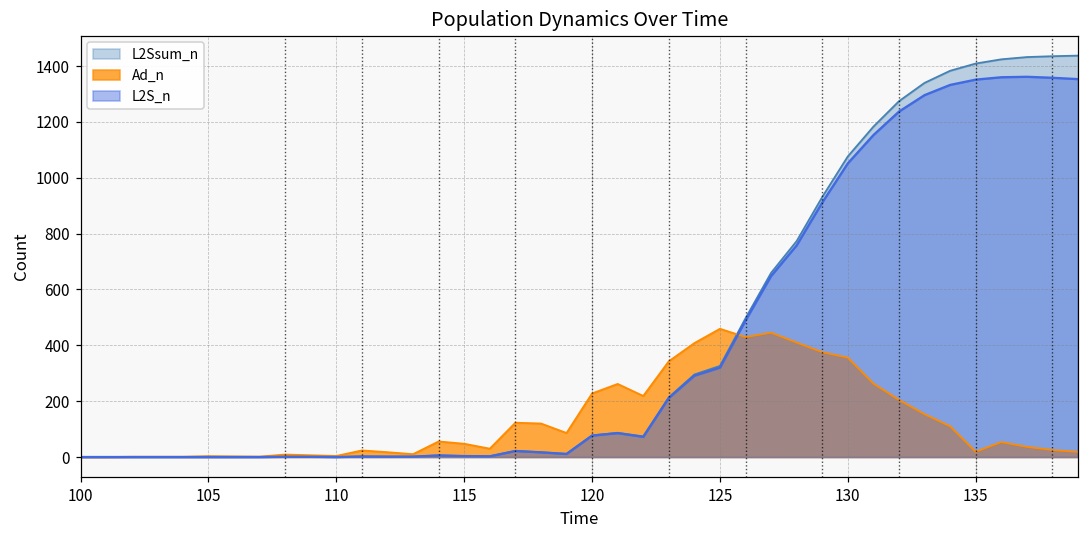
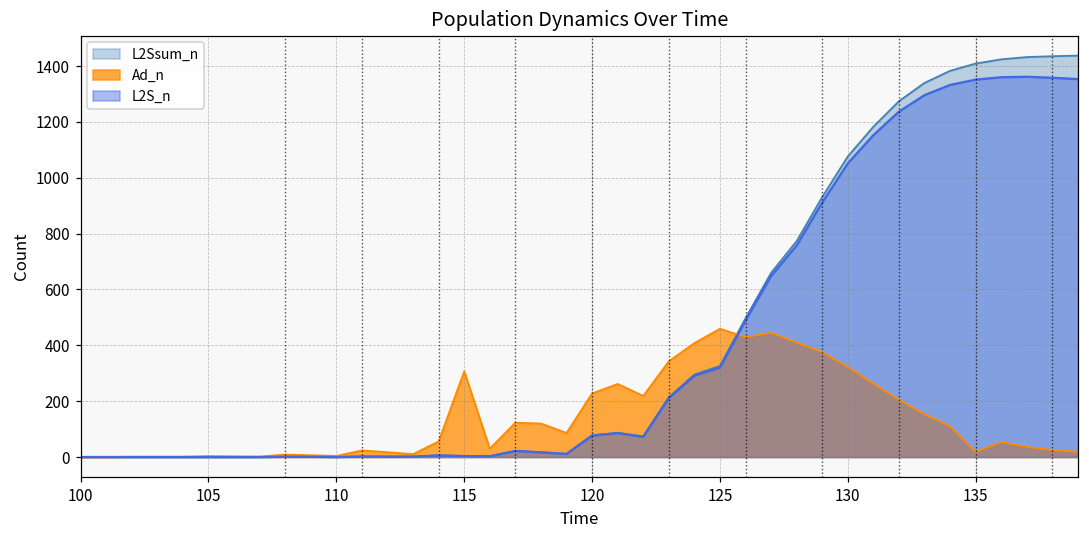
Ad_n, 115: 50 -> 310
Ad_n, 130: 360 -> 320
